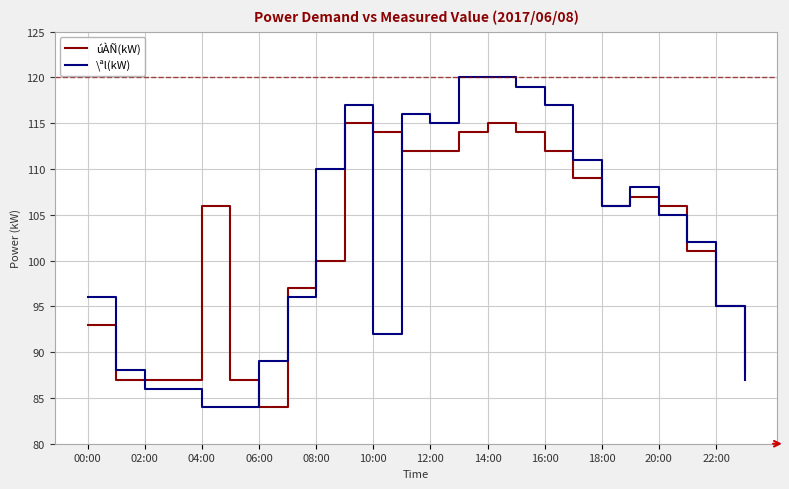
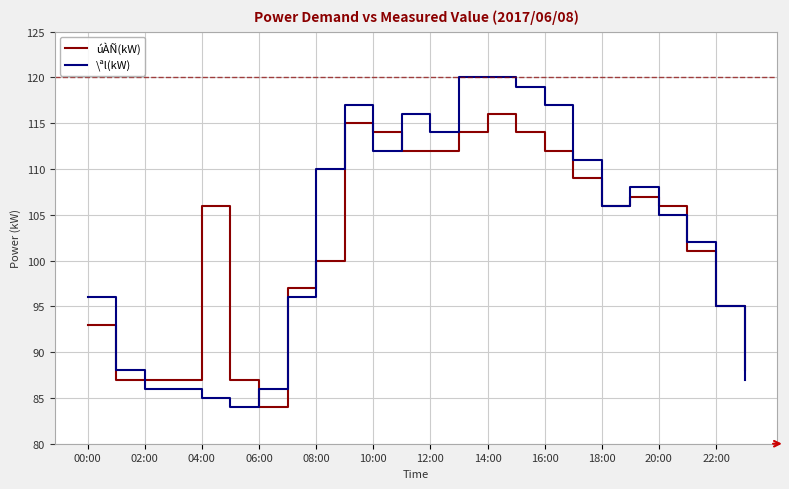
\ªl(kW), 04:00: 84 -> 85
\ªl(kW), 06:00: 89 -> 86
\ªl(kW), 10:00: 92 -> 112
\ªl(kW), 12:00: 115 -> 114
úÀÑ(kW), 14:00: 115 -> 116
